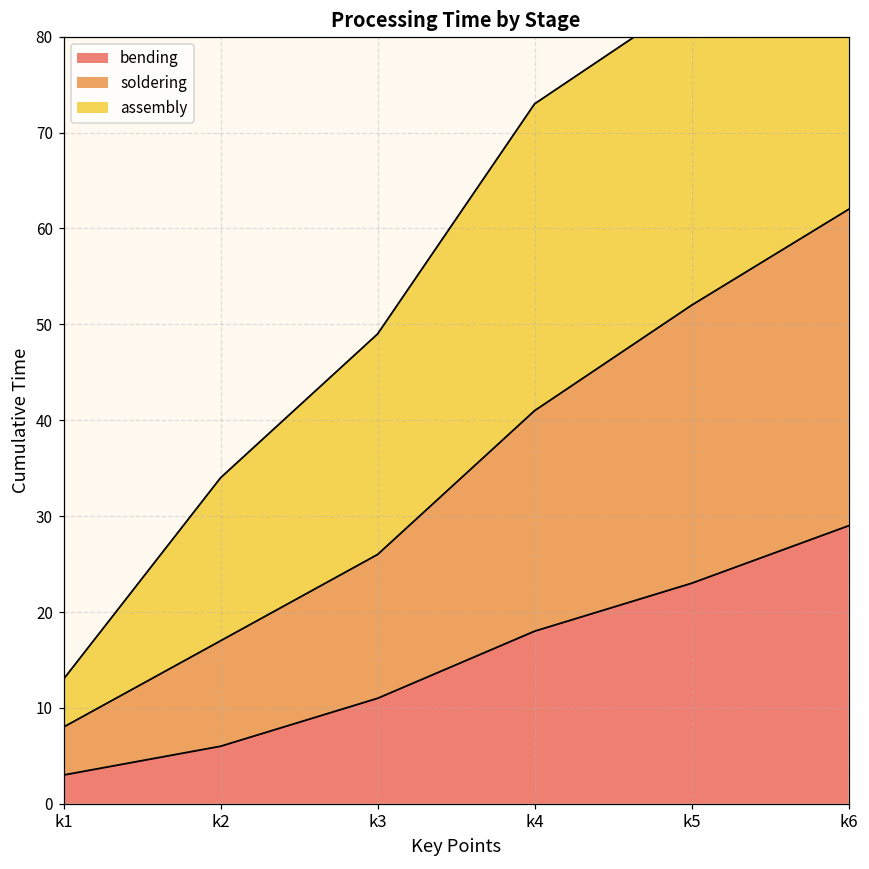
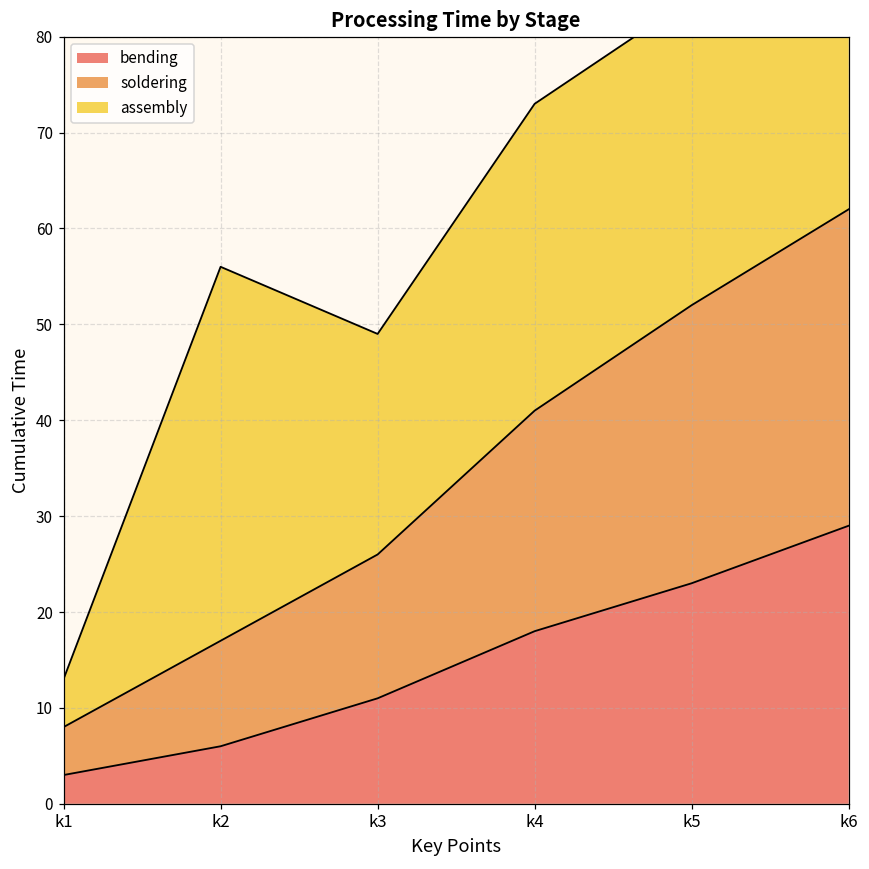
assembly, k2: 17 -> 39
